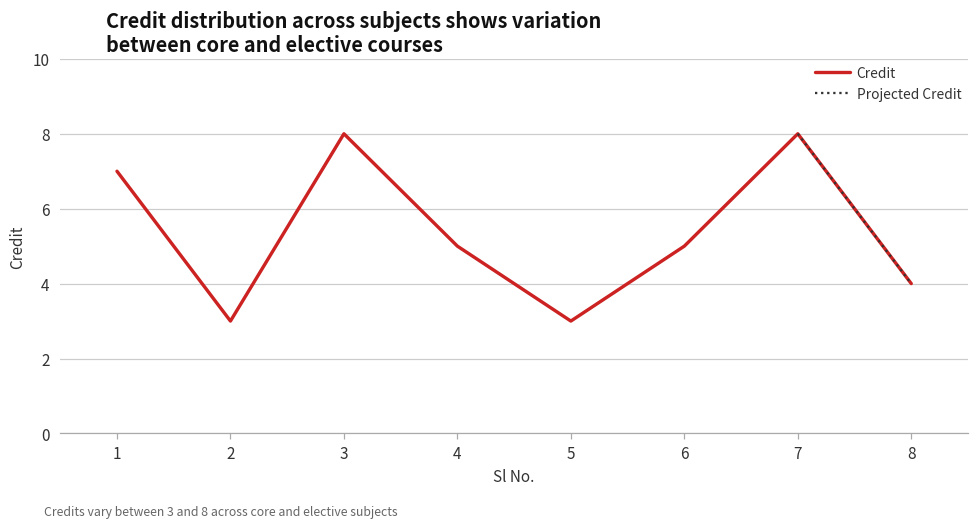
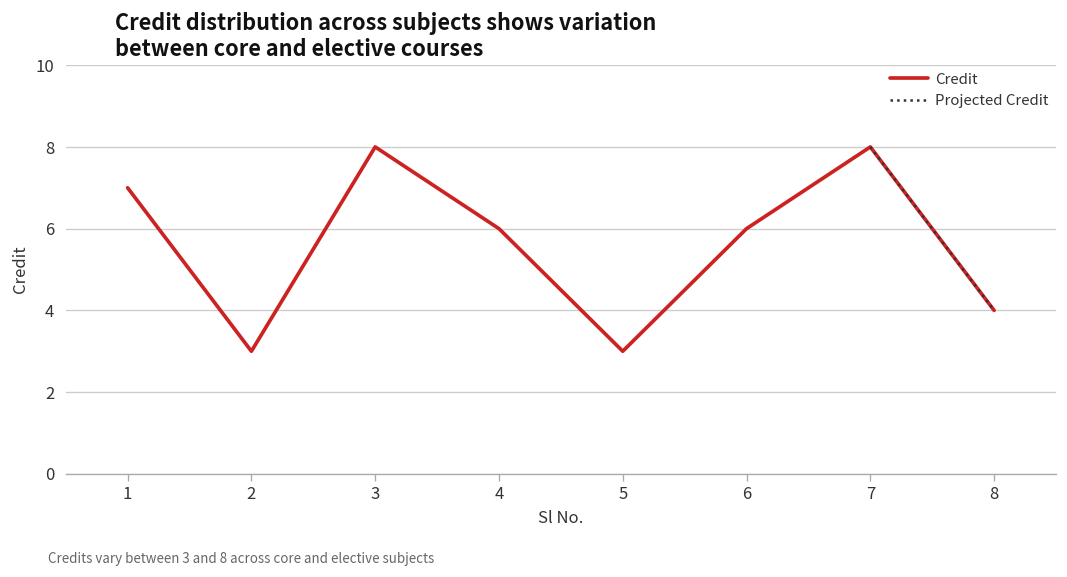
Credit, 4: 5 -> 6
Credit, 6: 5 -> 6
